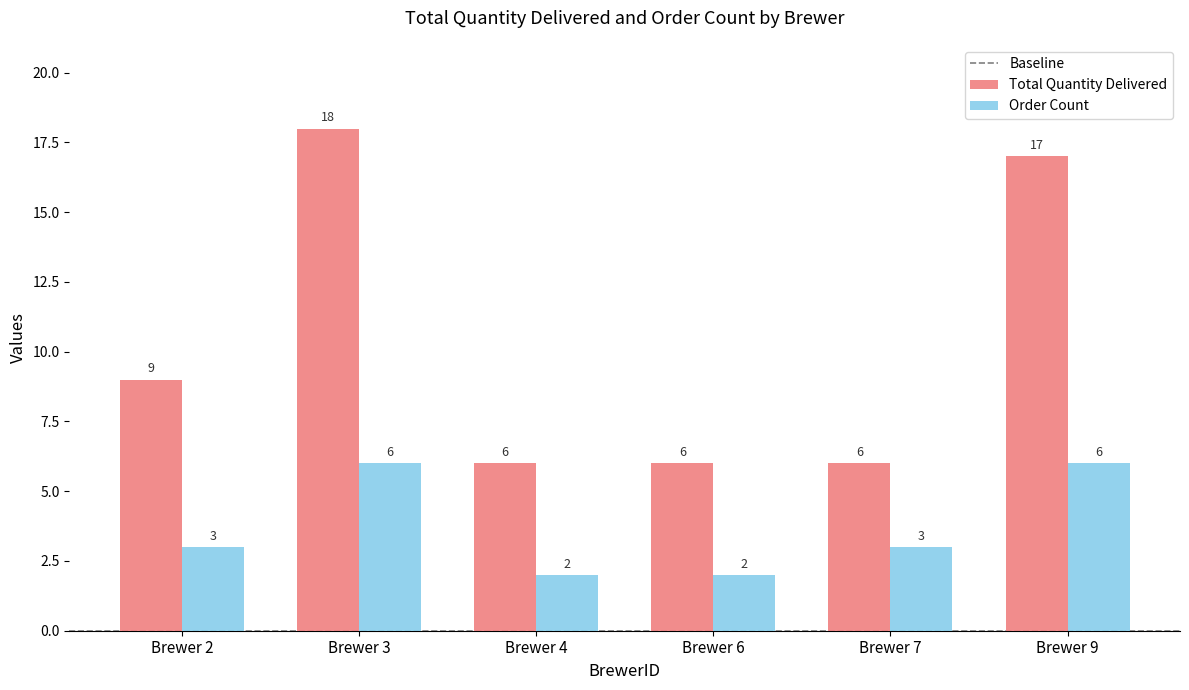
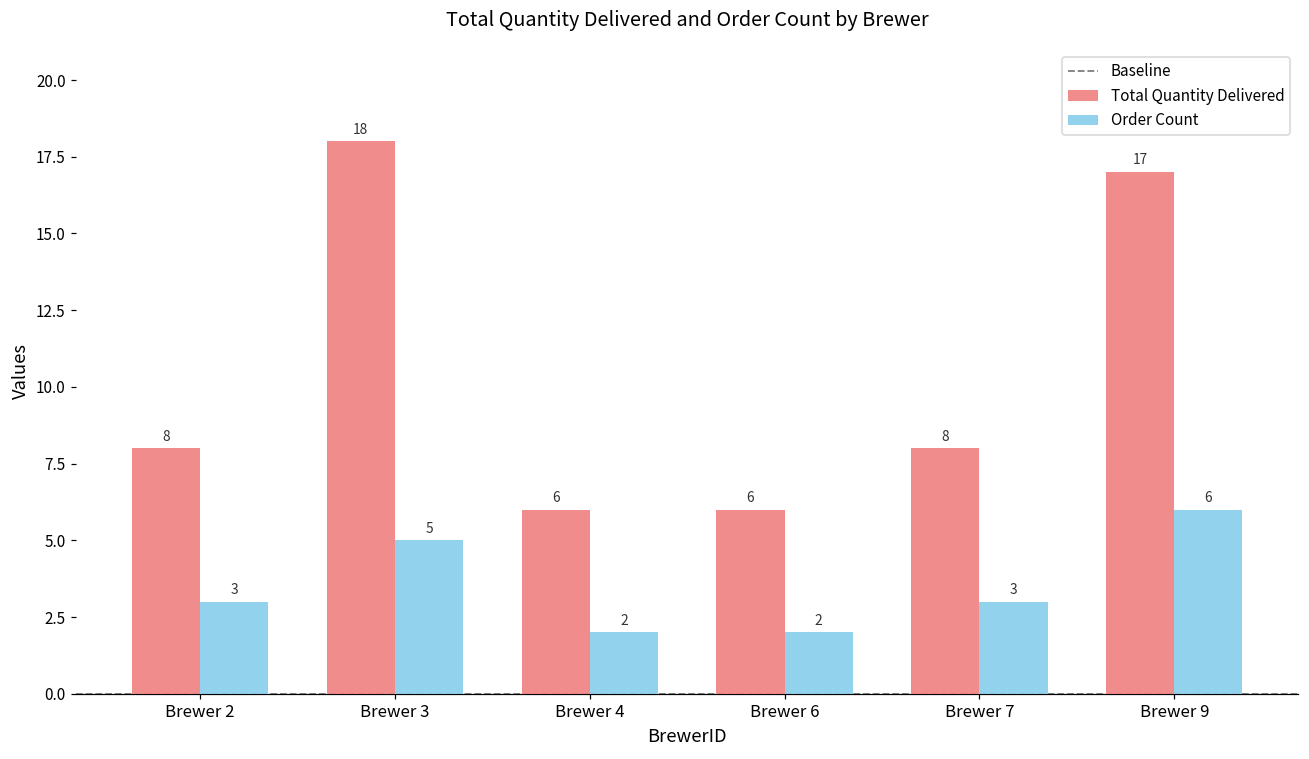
Total Quantity Delivered, Brewer 2: 9 -> 8
Order Count, Brewer 3: 6 -> 5
Total Quantity Delivered, Brewer 7: 6 -> 8
